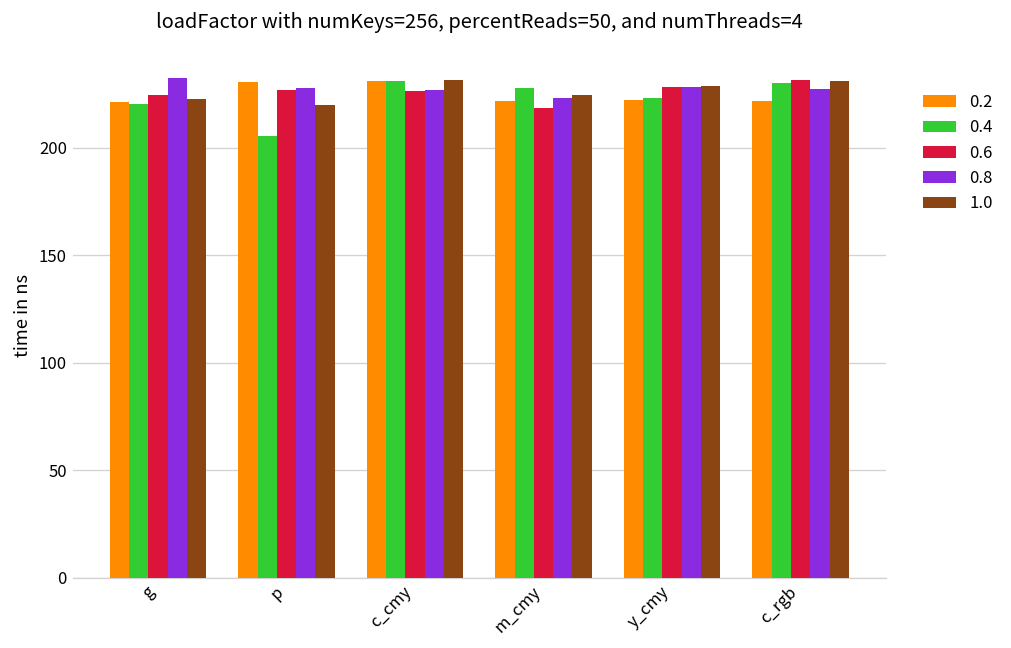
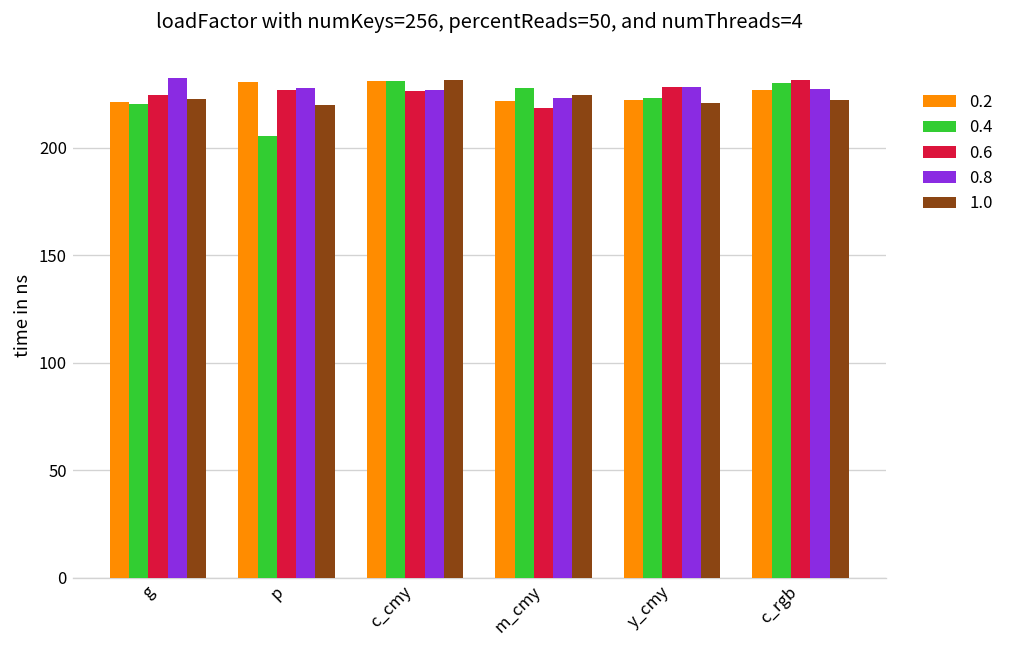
1.0, y_cmy: 229 -> 221
0.2, c_rgb: 222 -> 227
1.0, c_rgb: 231 -> 222
